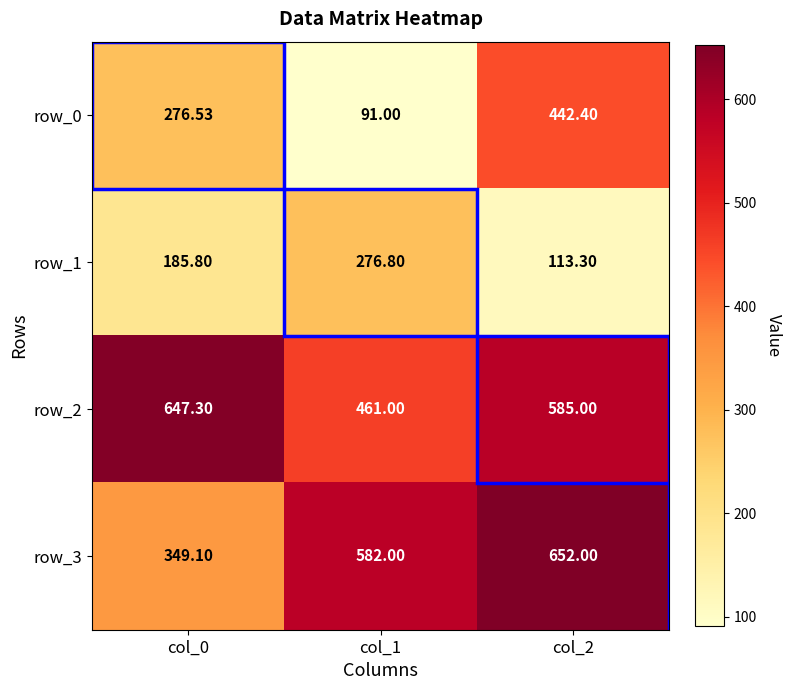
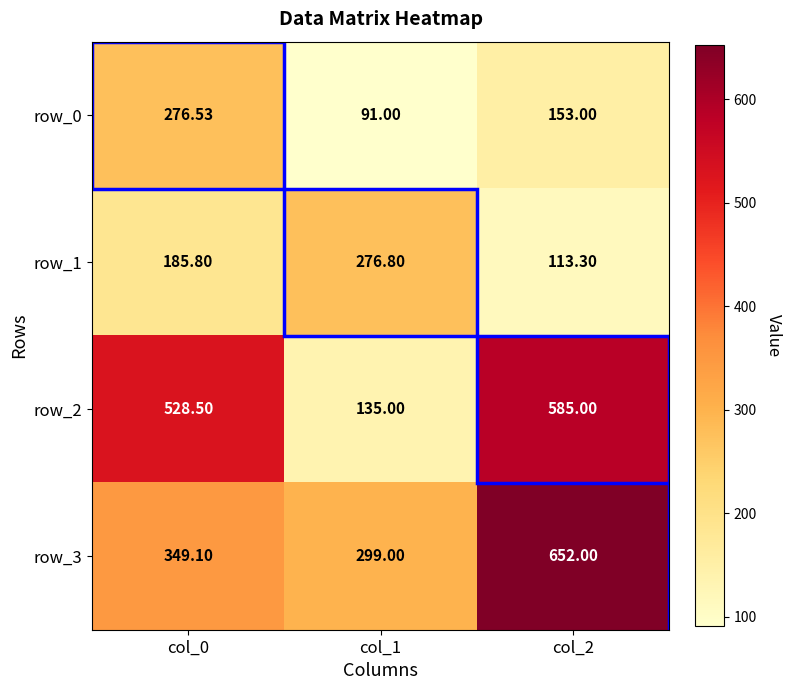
row_0, col_2: 442.40 -> 153.00
row_2, col_0: 647.30 -> 528.50
row_2, col_1: 461.00 -> 135.00
row_3, col_1: 582.00 -> 299.00
